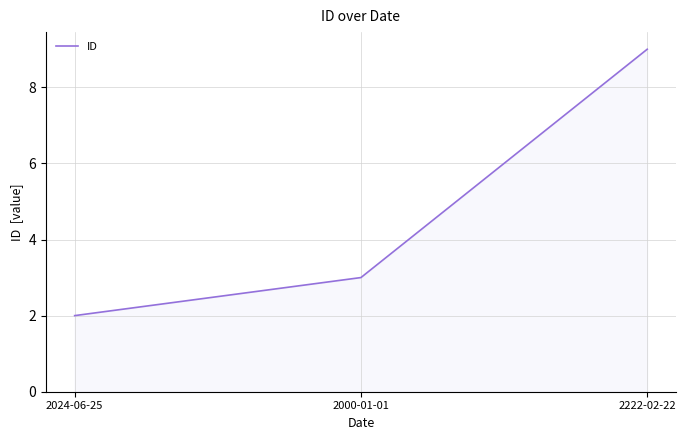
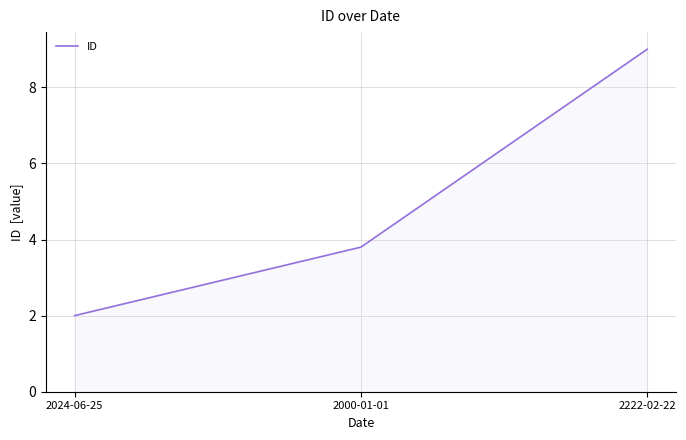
2000-01-01: 3.0 -> 3.8
